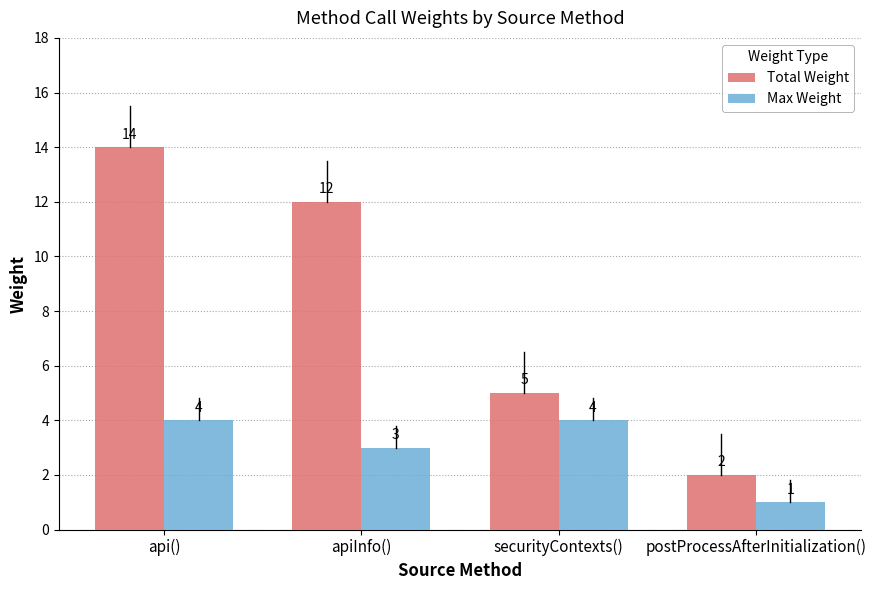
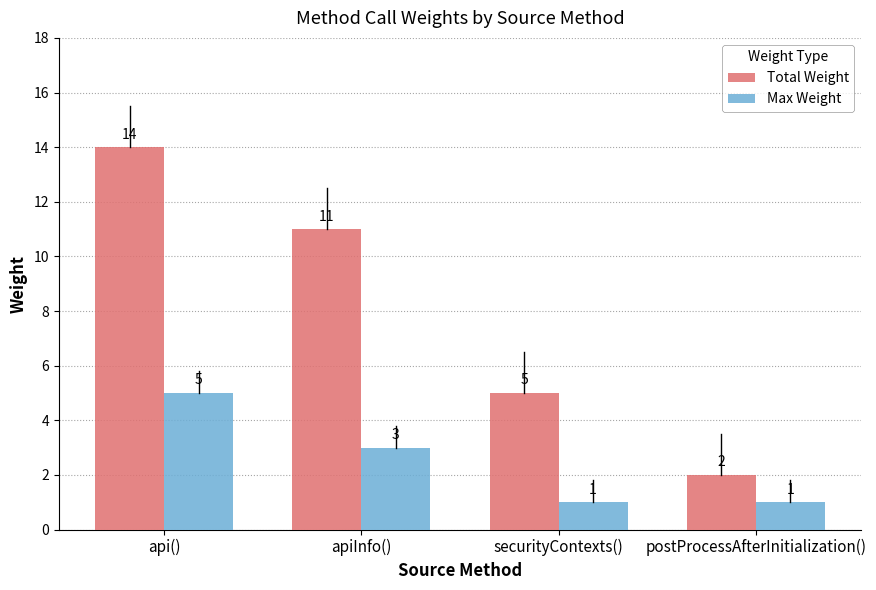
Max Weight, api(): 4 -> 5
Total Weight, apiInfo(): 12 -> 11
Max Weight, securityContexts(): 4 -> 1
